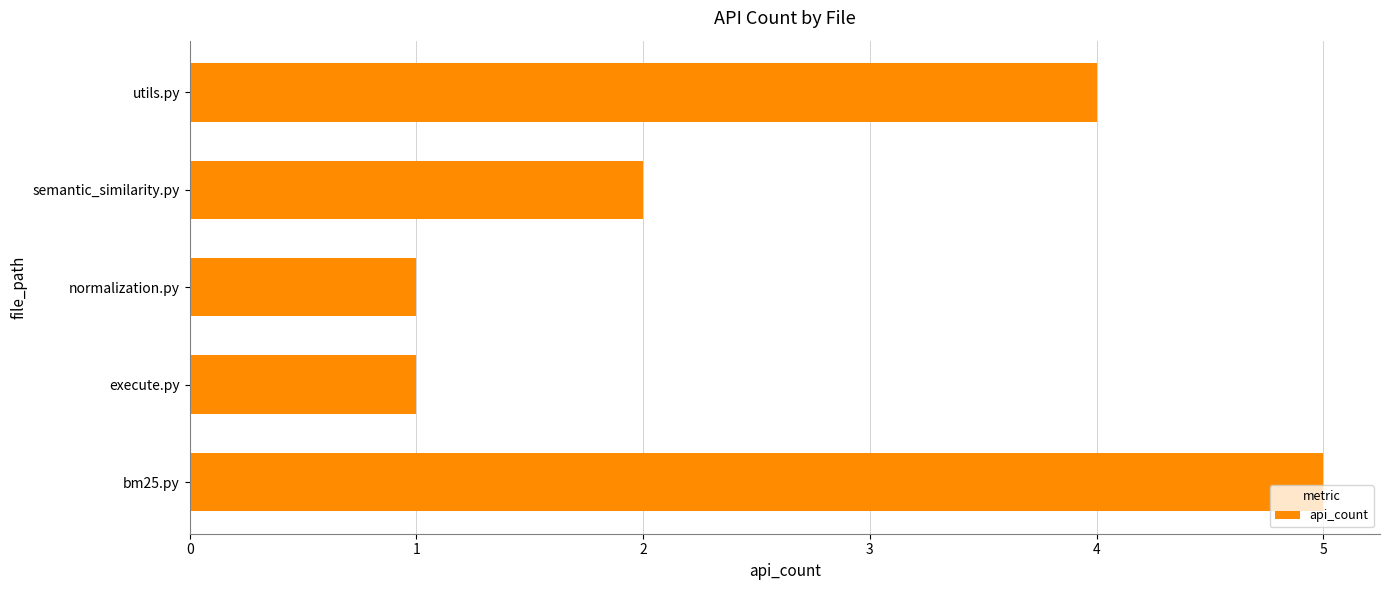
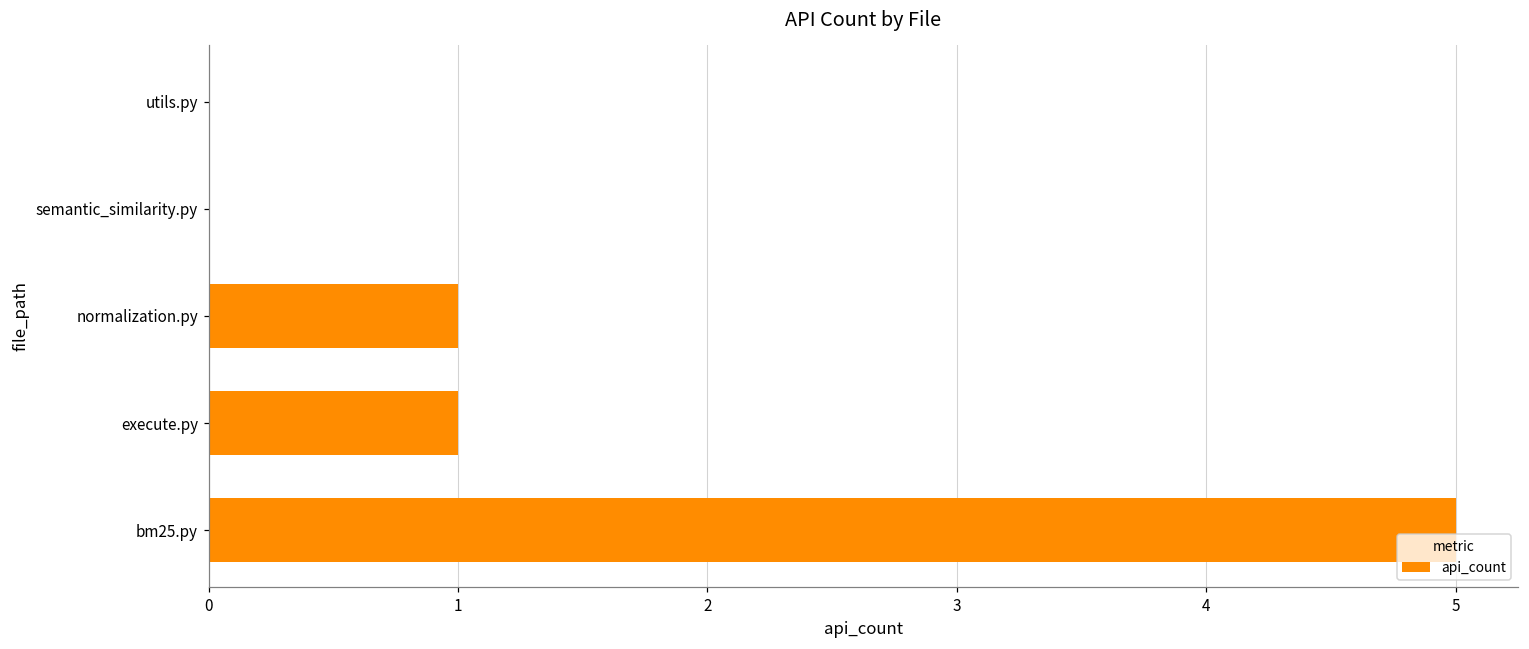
utils.py: 4 -> 0
semantic_similarity.py: 2 -> 0
